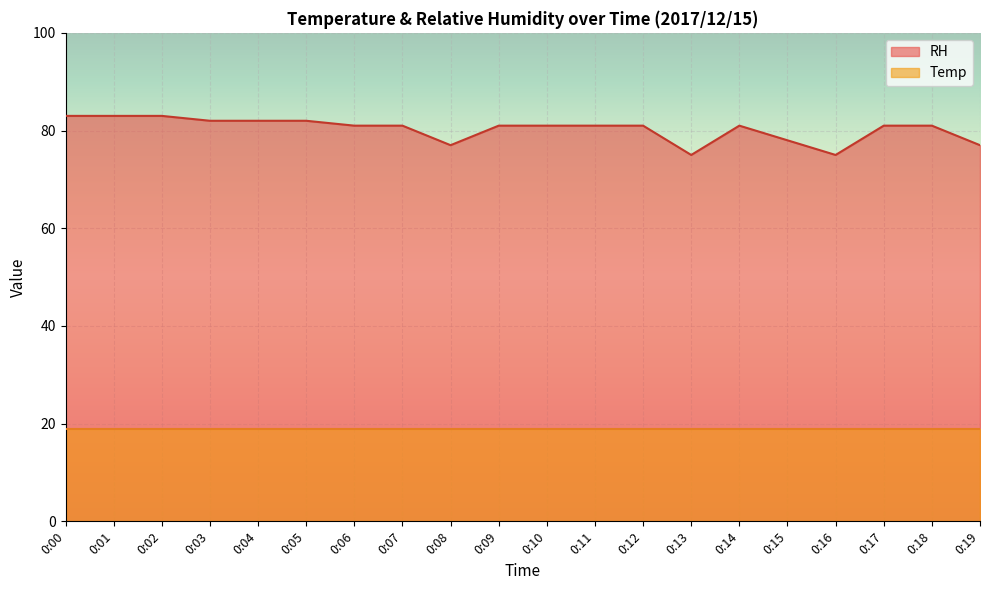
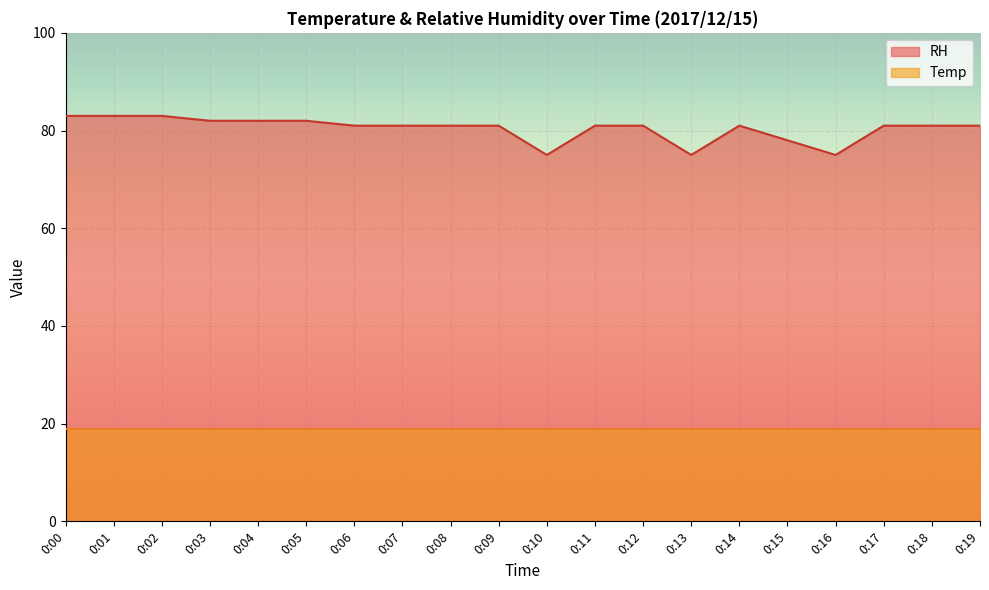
RH, 0:08: 77 -> 81
RH, 0:10: 81 -> 75
RH, 0:19: 77 -> 81
